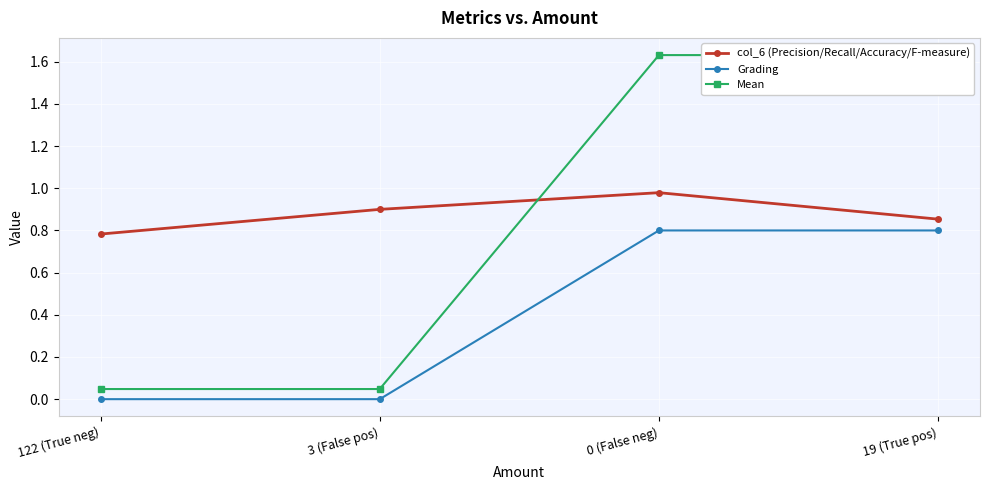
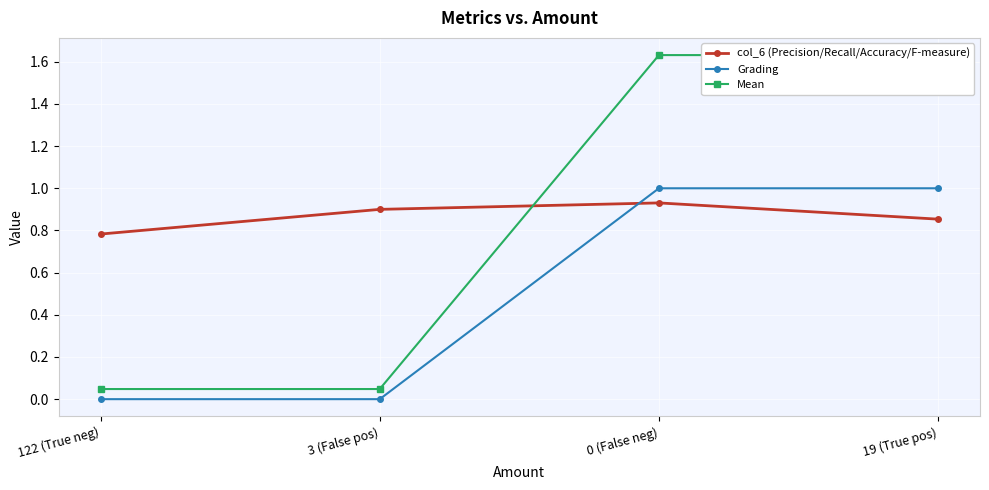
col_6 (Precision/Recall/Accuracy/F-measure), 0 (False neg): 0.98 -> 0.93
Grading, 0 (False neg): 0.8 -> 1.0
Grading, 19 (True pos): 0.8 -> 1.0
